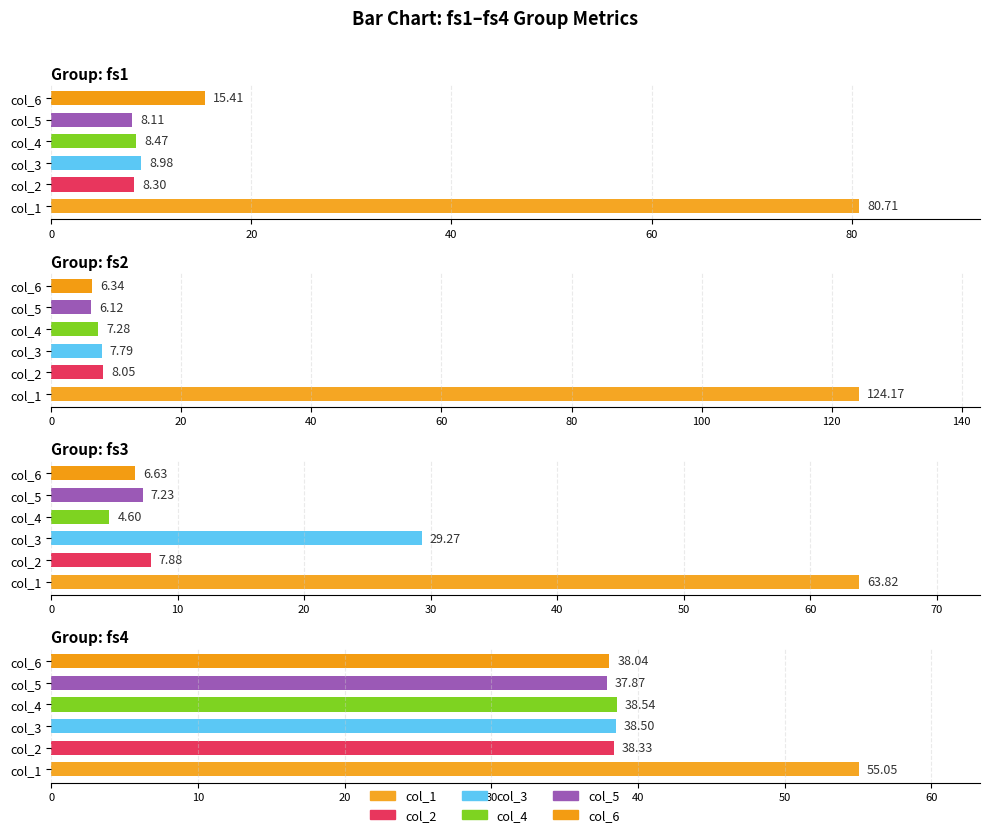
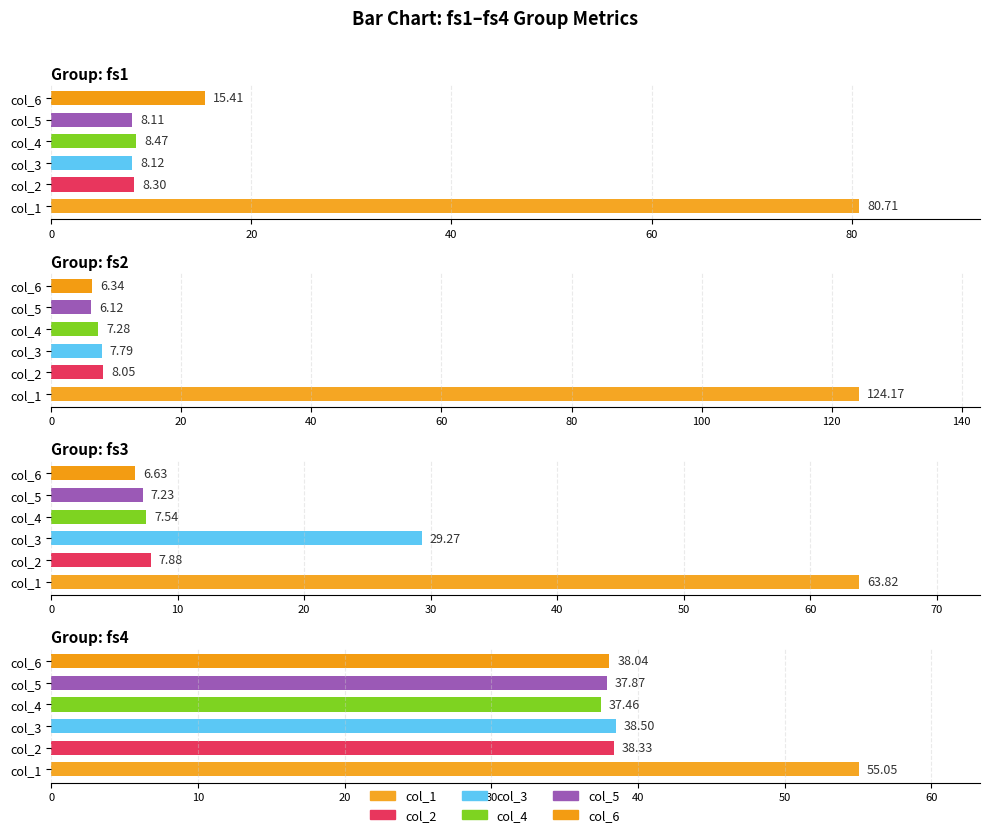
Group: fs1, col_3: 8.98 -> 8.12
Group: fs3, col_4: 4.60 -> 7.54
Group: fs4, col_4: 38.54 -> 37.46
